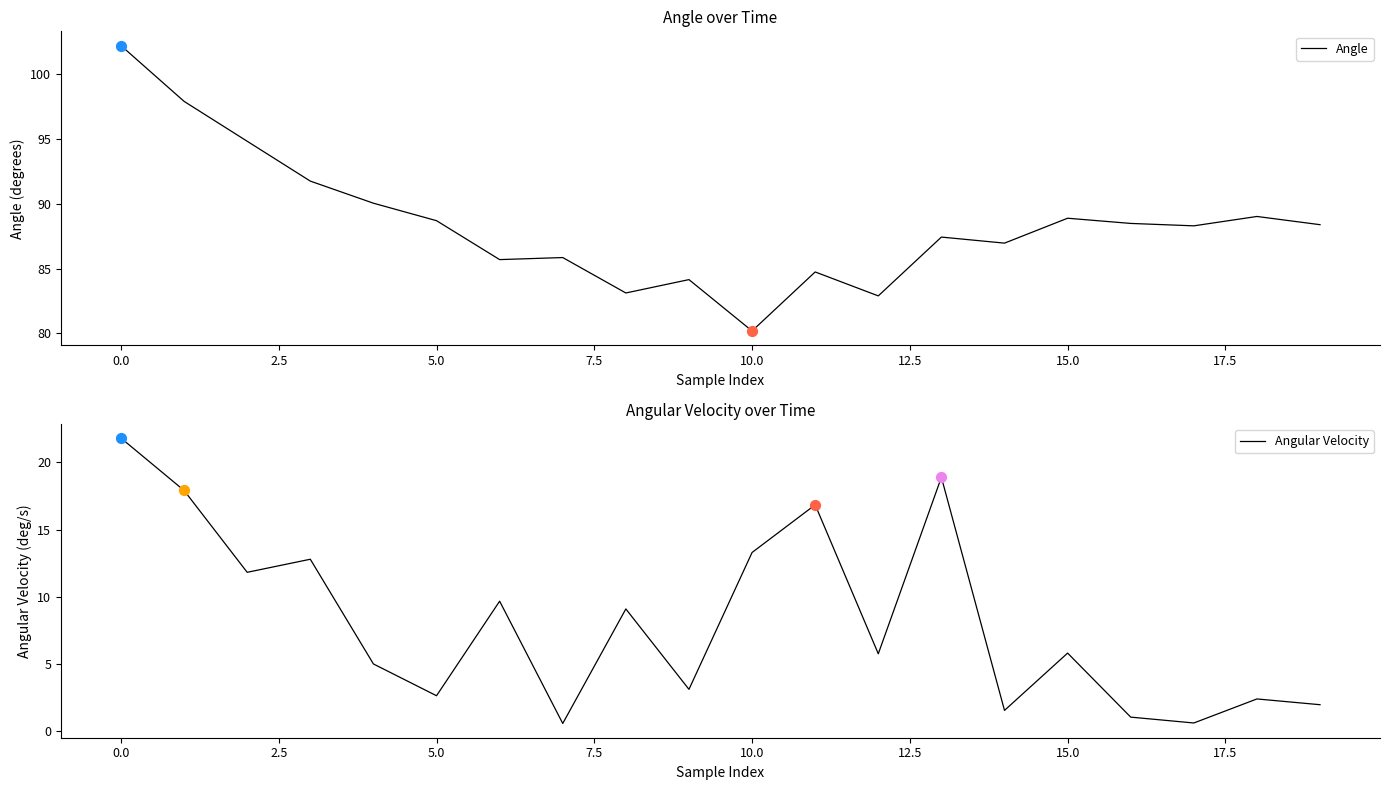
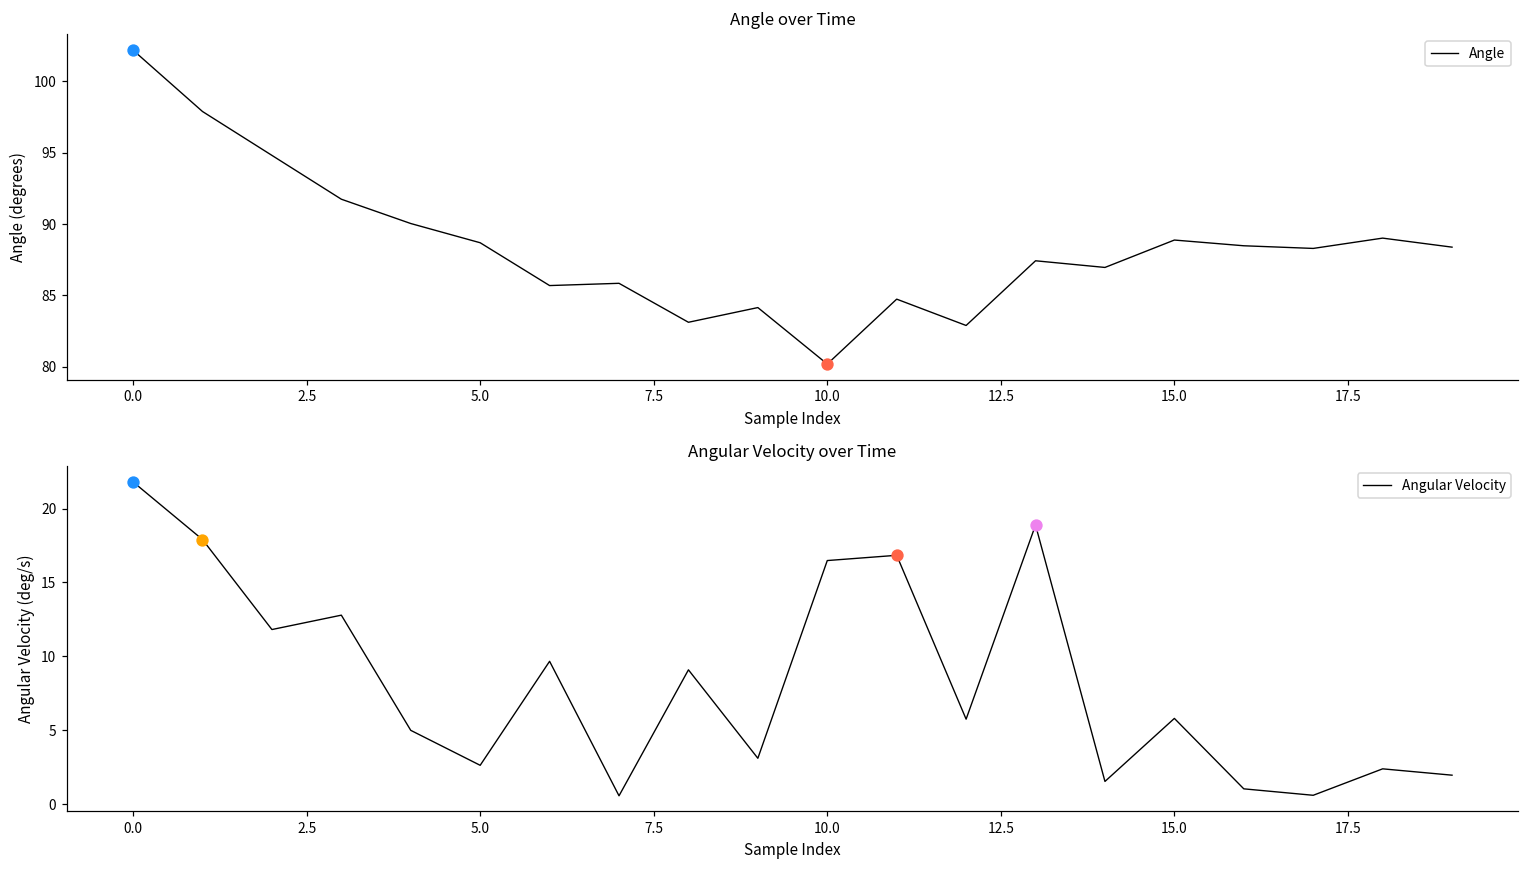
Angular Velocity over Time, Angular Velocity, 10.0: 13.3 -> 16.5
